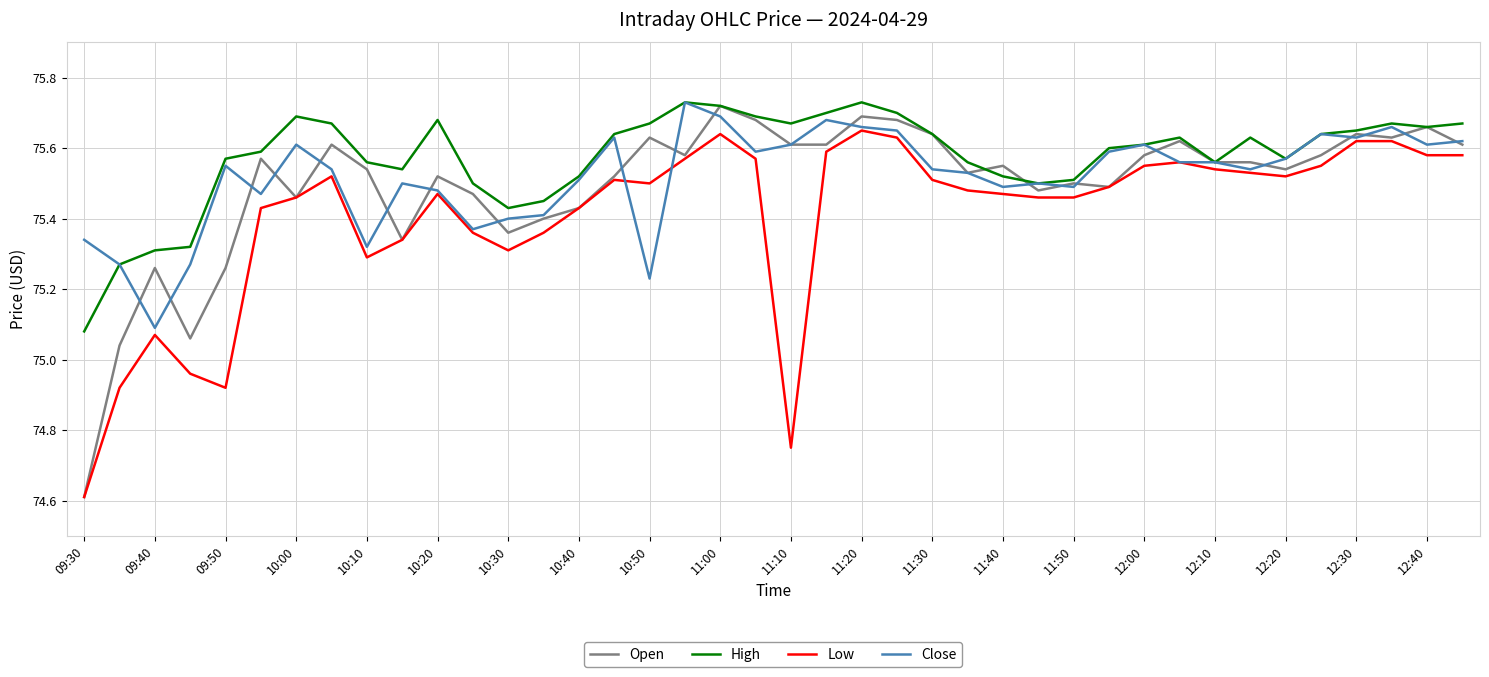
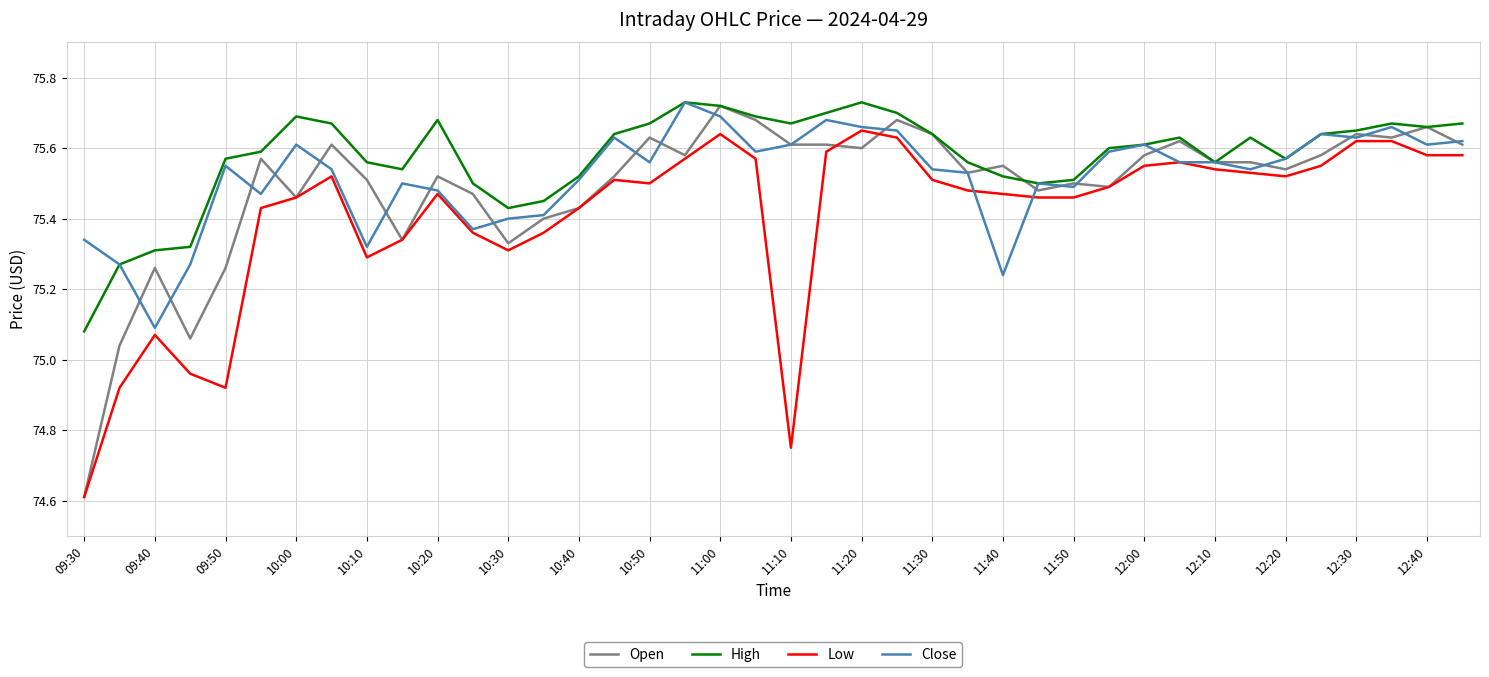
Open, 10:10: 75.54 -> 75.51
Open, 10:30: 75.36 -> 75.33
Close, 10:50: 75.23 -> 75.56
Open, 11:20: 75.69 -> 75.60
Close, 11:40: 75.49 -> 75.24
